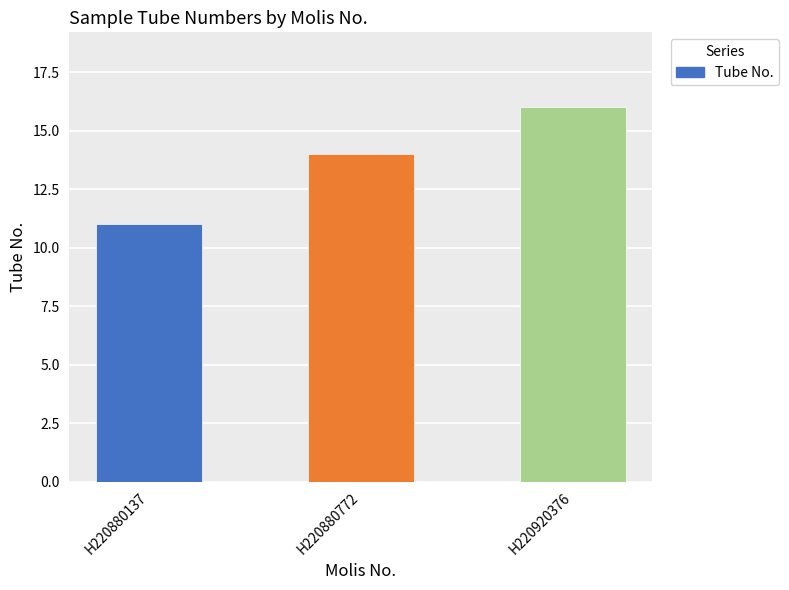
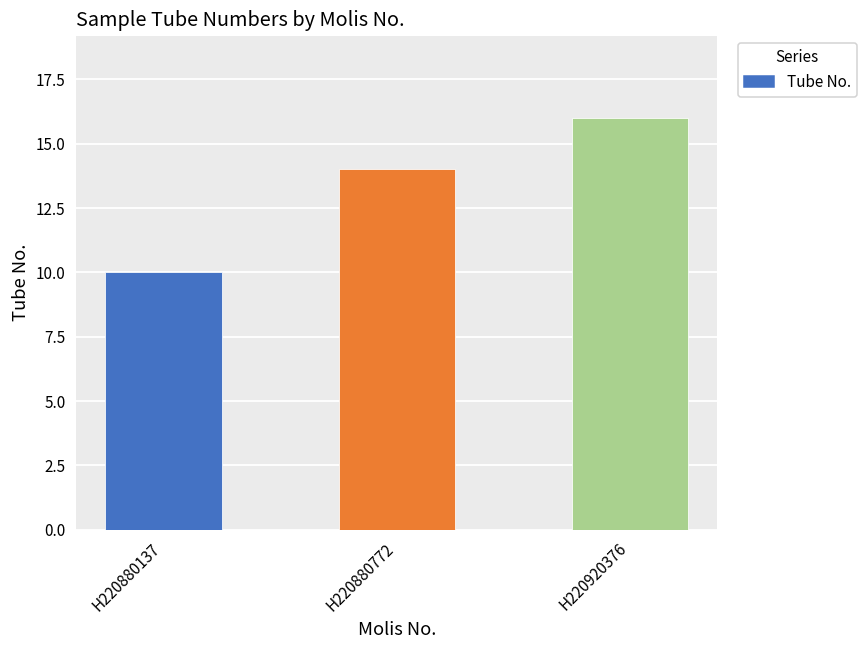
H220880137: 11 -> 10
